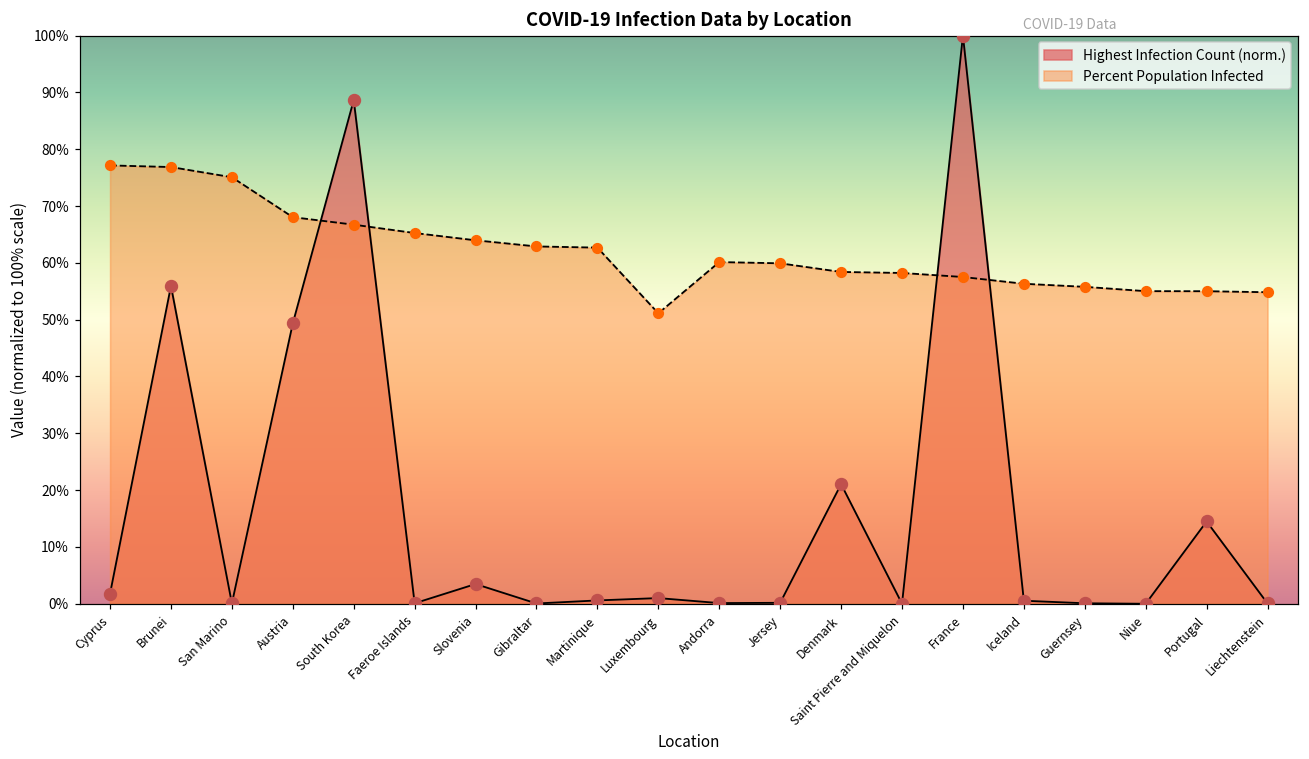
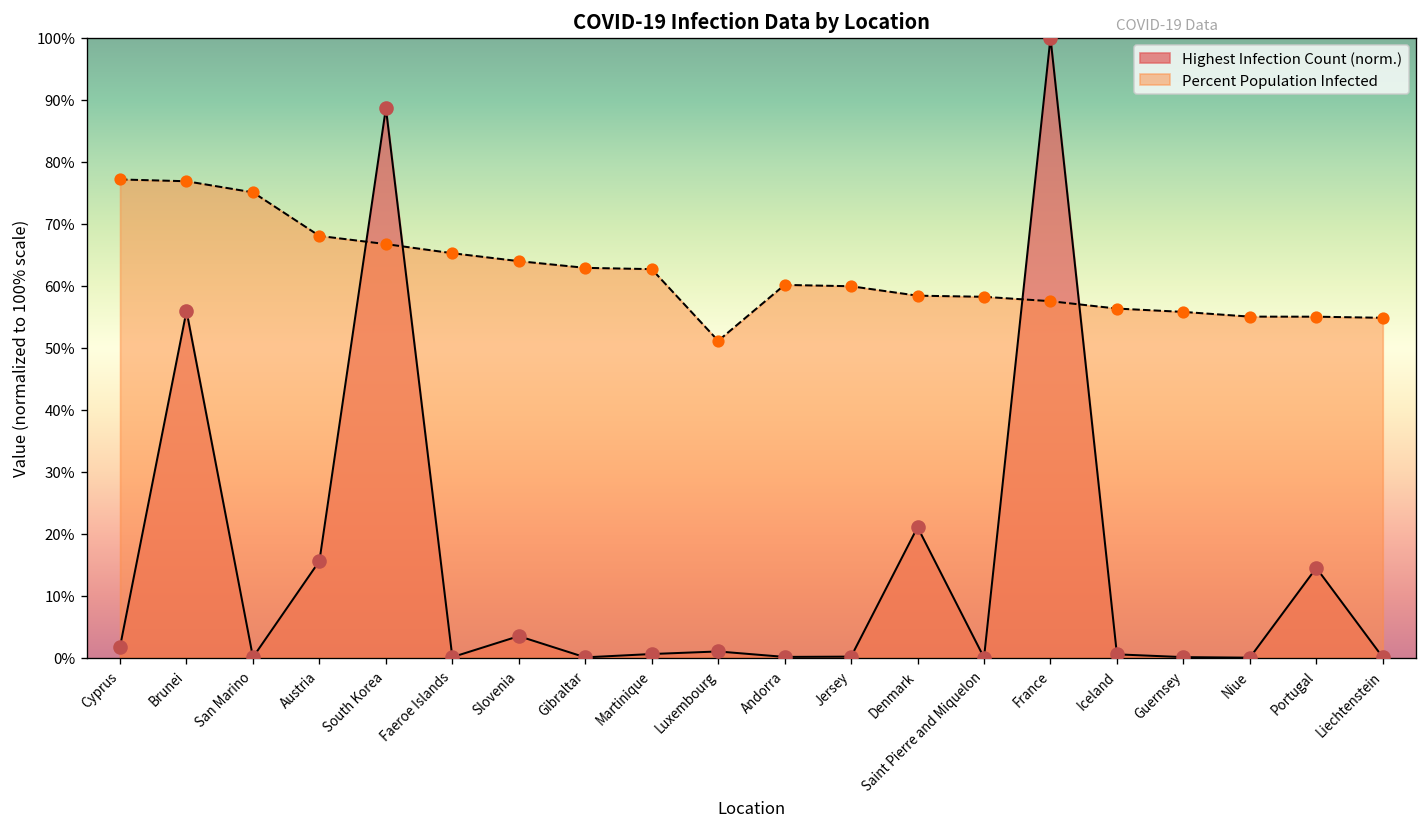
Highest Infection Count (norm.), Austria: 49% -> 16%
